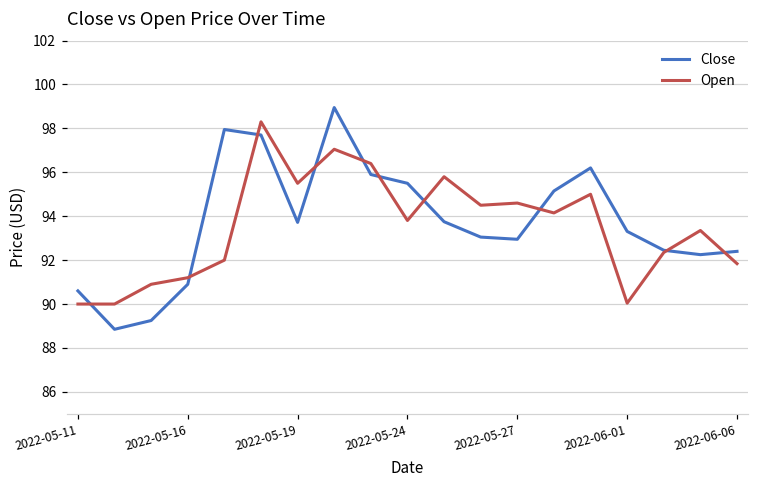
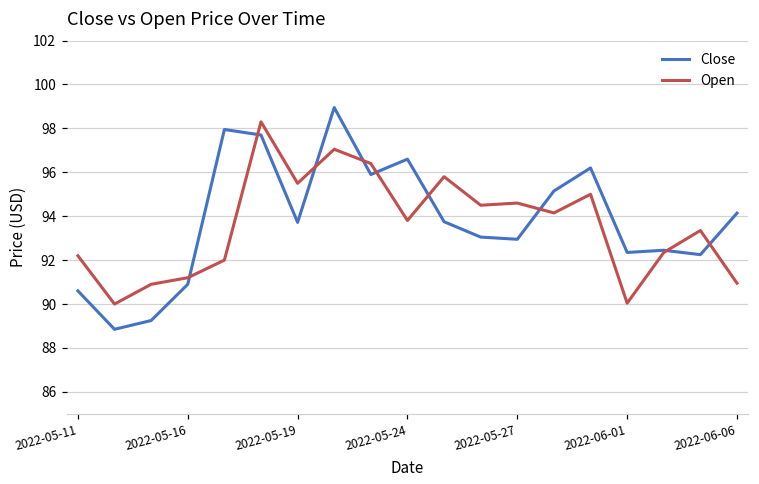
Open, 2022-05-11: 90.0 -> 92.2
Close, 2022-05-24: 95.5 -> 96.6
Close, 2022-06-01: 93.3 -> 92.3
Close, 2022-06-06: 92.4 -> 94.1
Open, 2022-06-06: 91.8 -> 90.9
